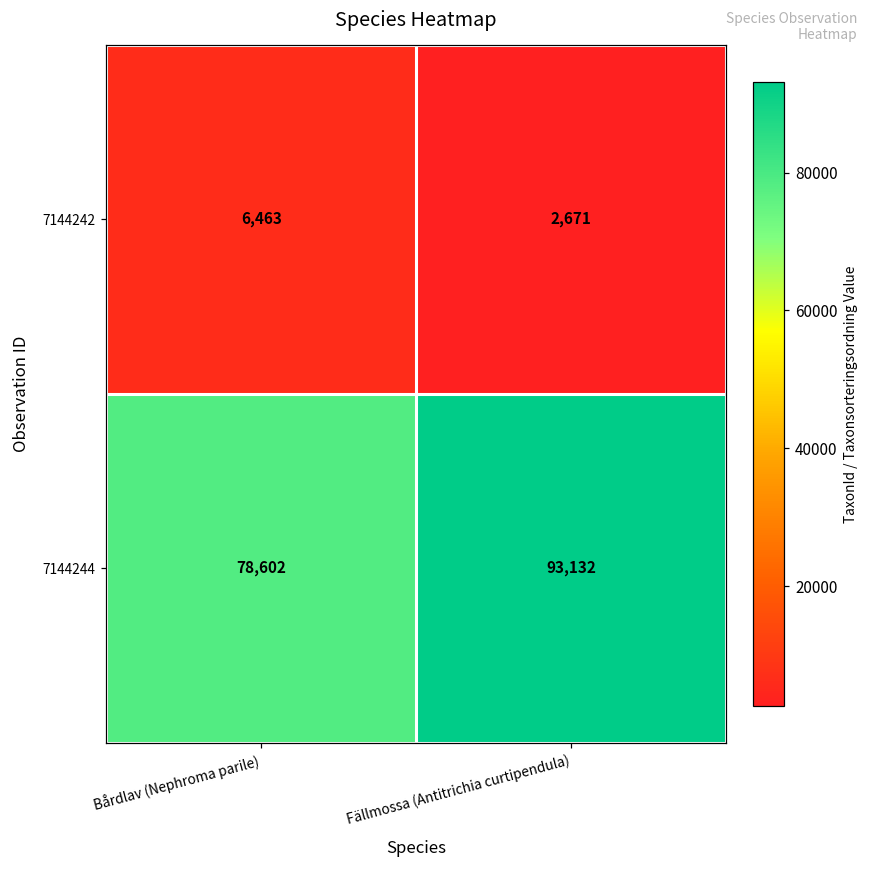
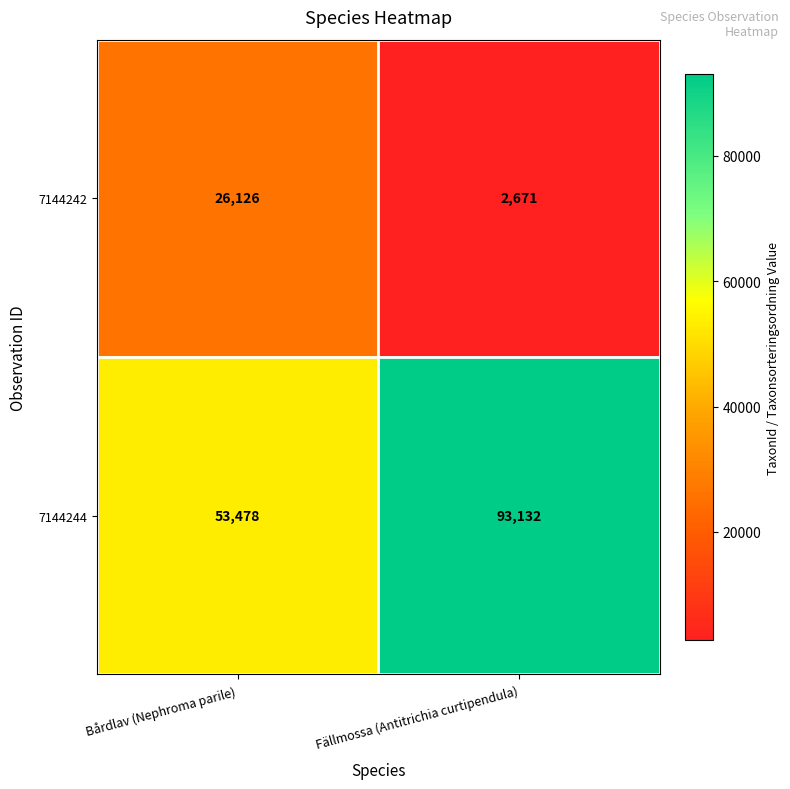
7144242, Bårdlav (Nephroma parile): 6,463 -> 26,126
7144244, Bårdlav (Nephroma parile): 78,602 -> 53,478
